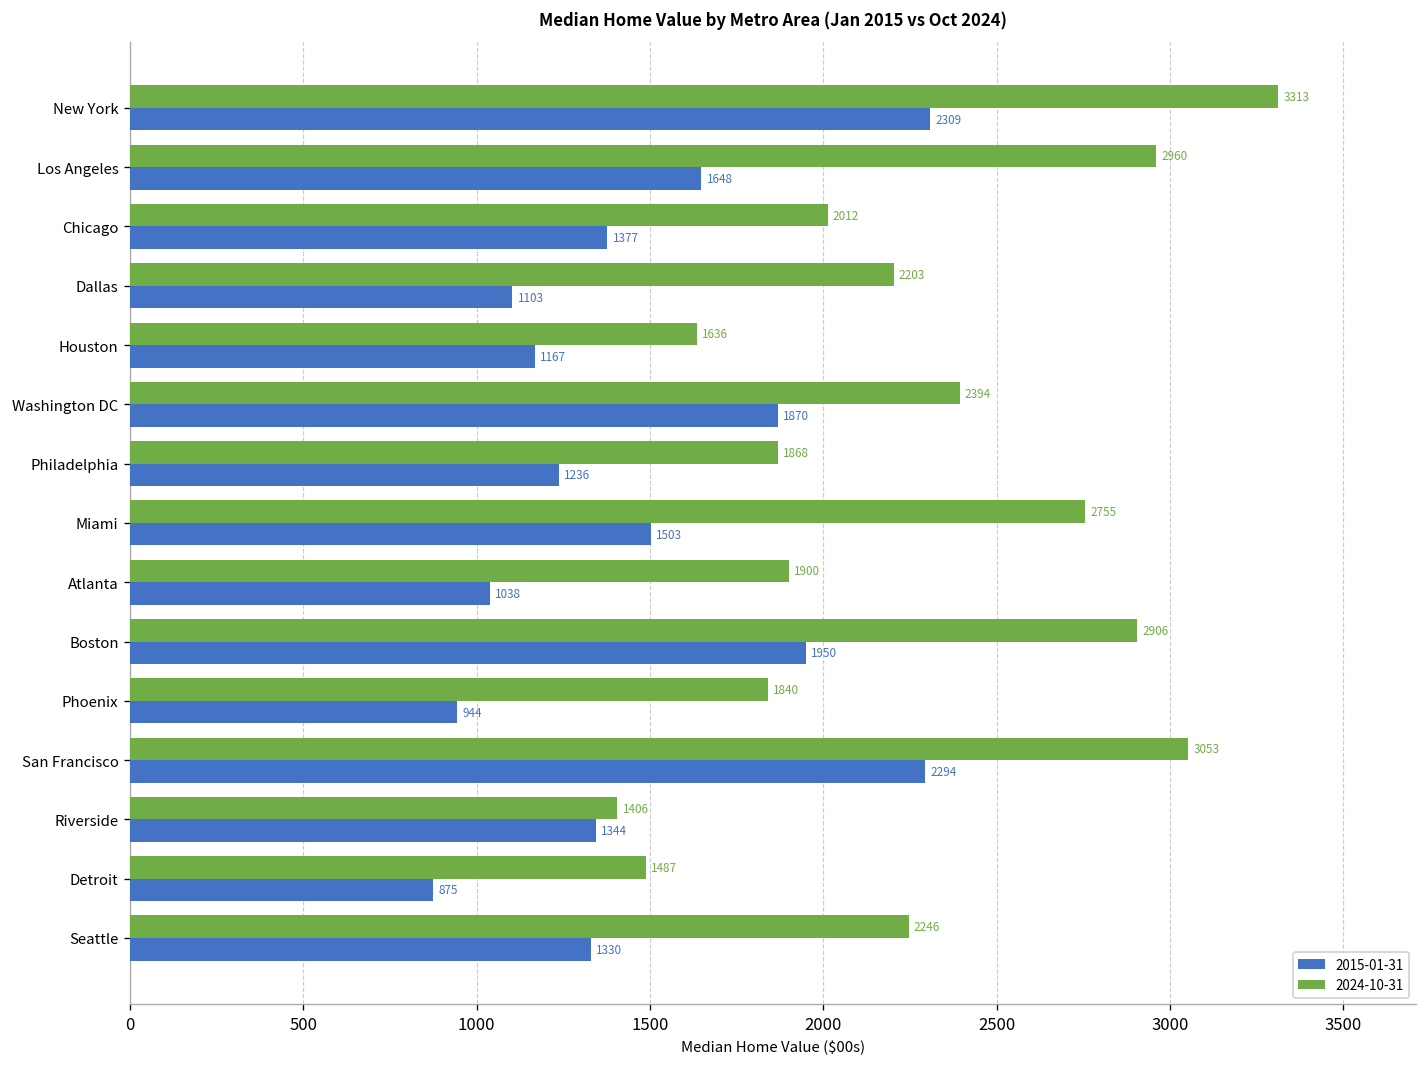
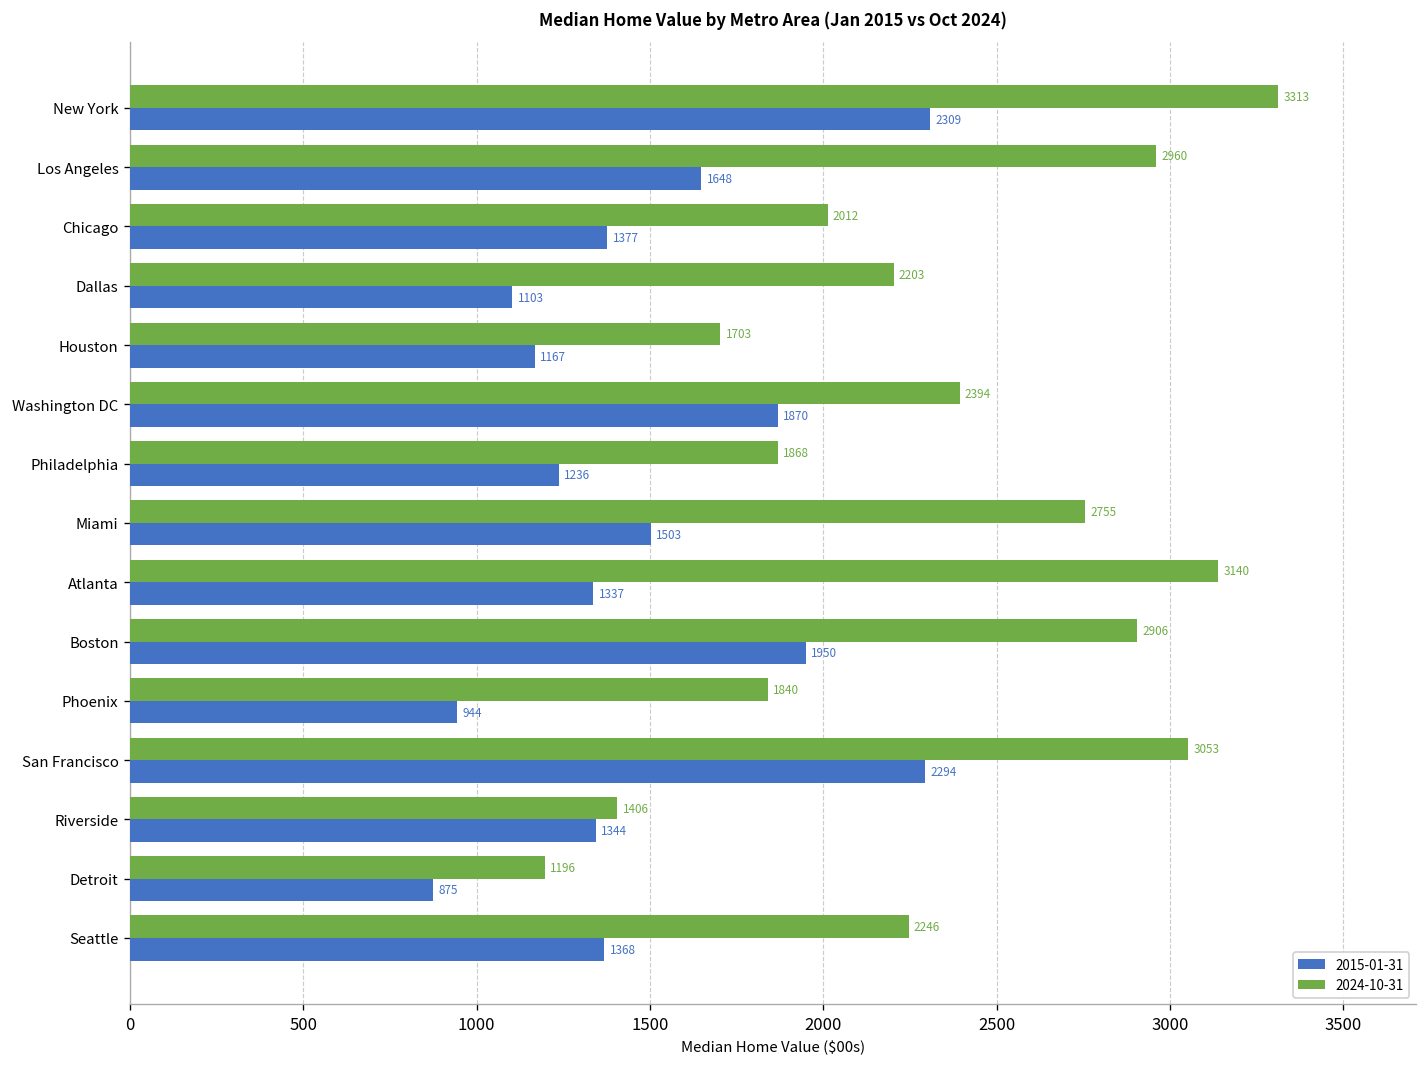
2024-10-31, Houston: 1636 -> 1703
2024-10-31, Atlanta: 1900 -> 3140
2015-01-31, Atlanta: 1038 -> 1337
2024-10-31, Detroit: 1487 -> 1196
2015-01-31, Seattle: 1330 -> 1368
